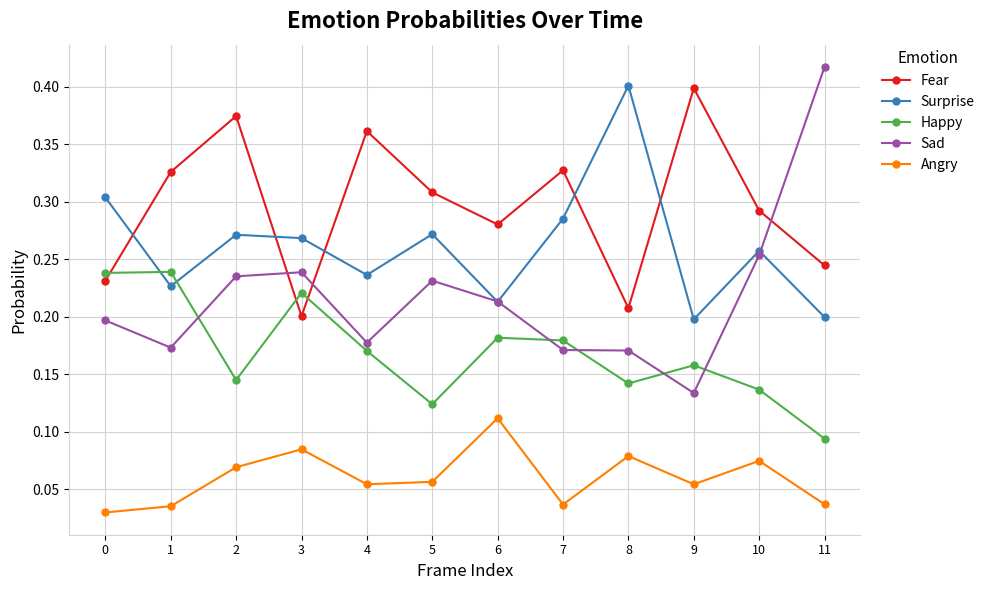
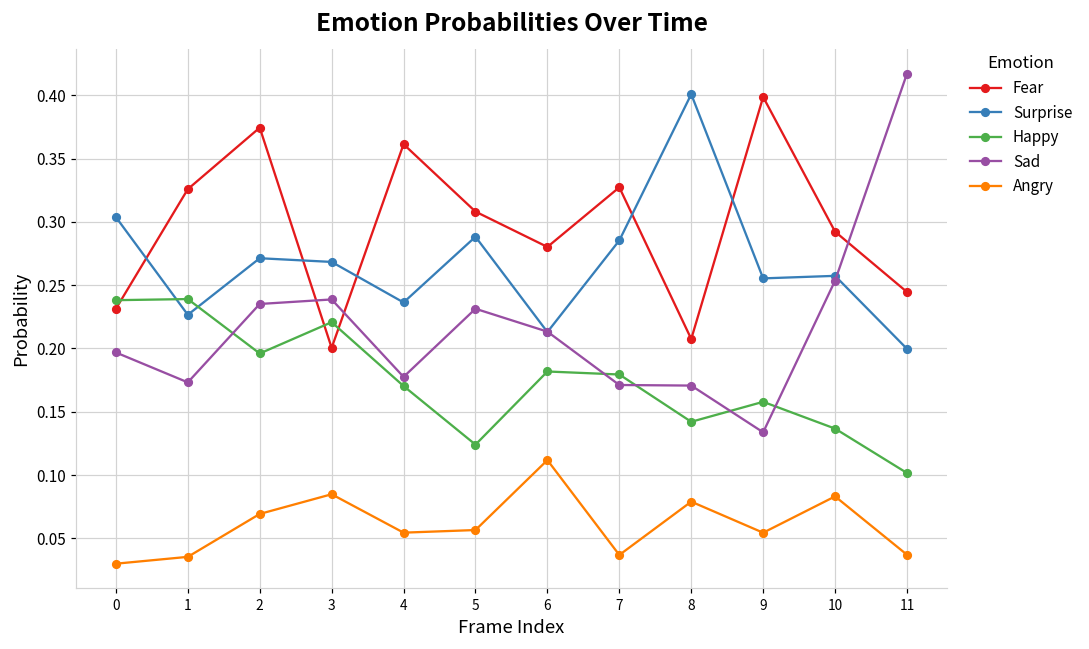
Happy, 2: 0.145 -> 0.196
Surprise, 5: 0.272 -> 0.288
Surprise, 9: 0.198 -> 0.255
Angry, 10: 0.075 -> 0.083
Happy, 11: 0.094 -> 0.102
